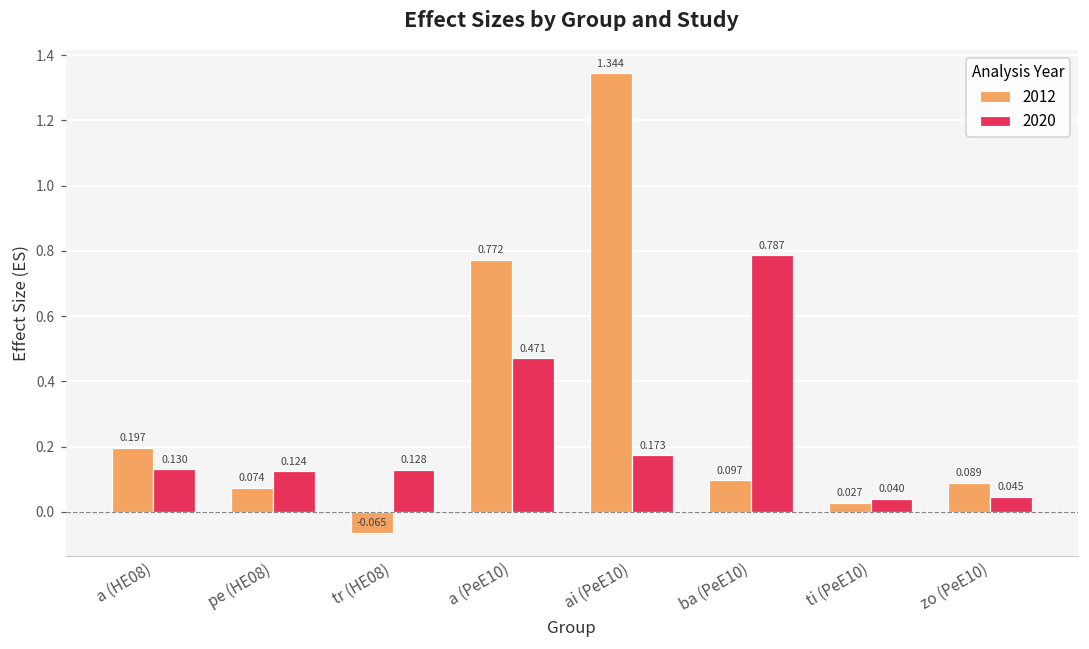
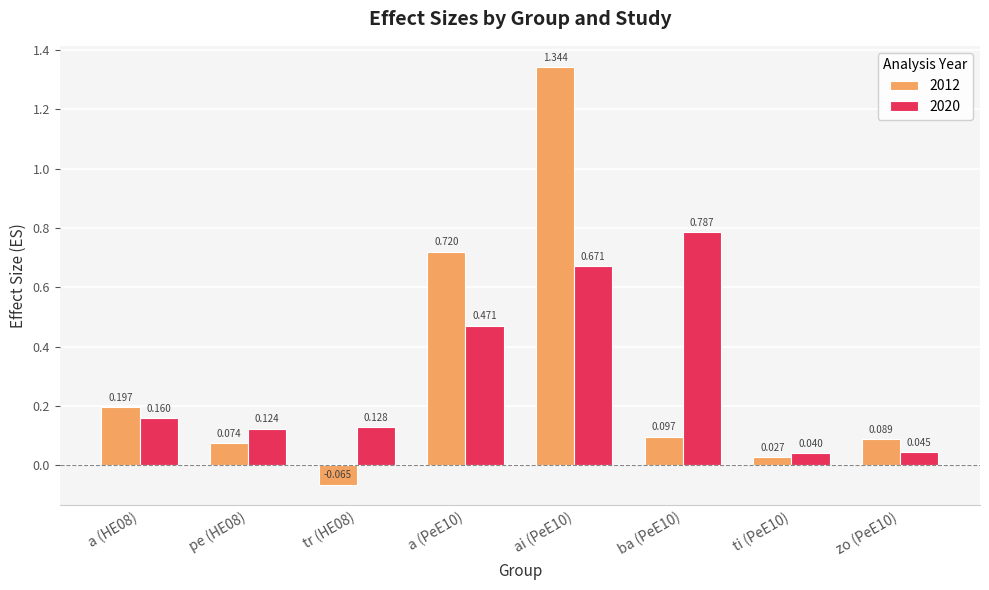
2020, a (HE08): 0.130 -> 0.160
2012, a (PeE10): 0.772 -> 0.720
2020, ai (PeE10): 0.173 -> 0.671
